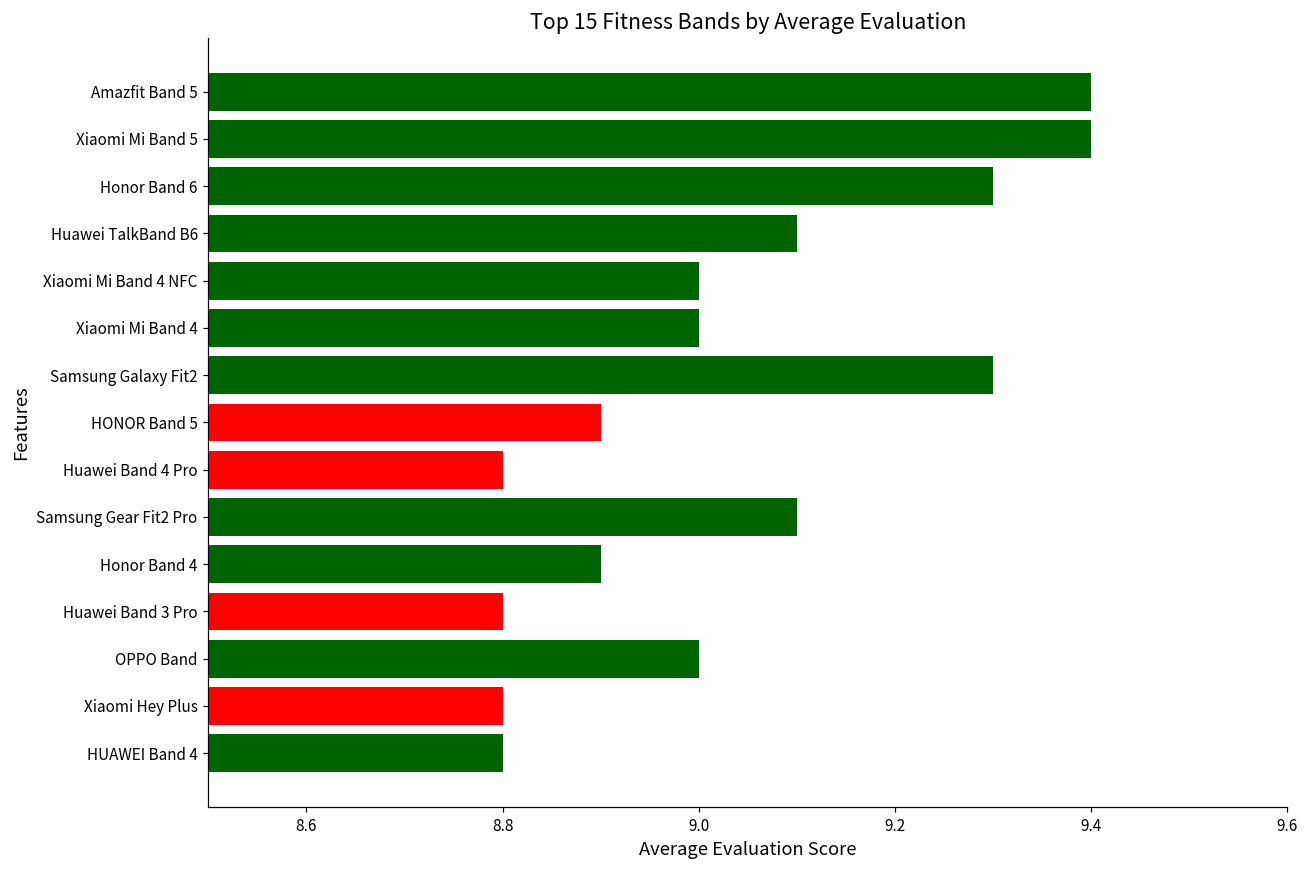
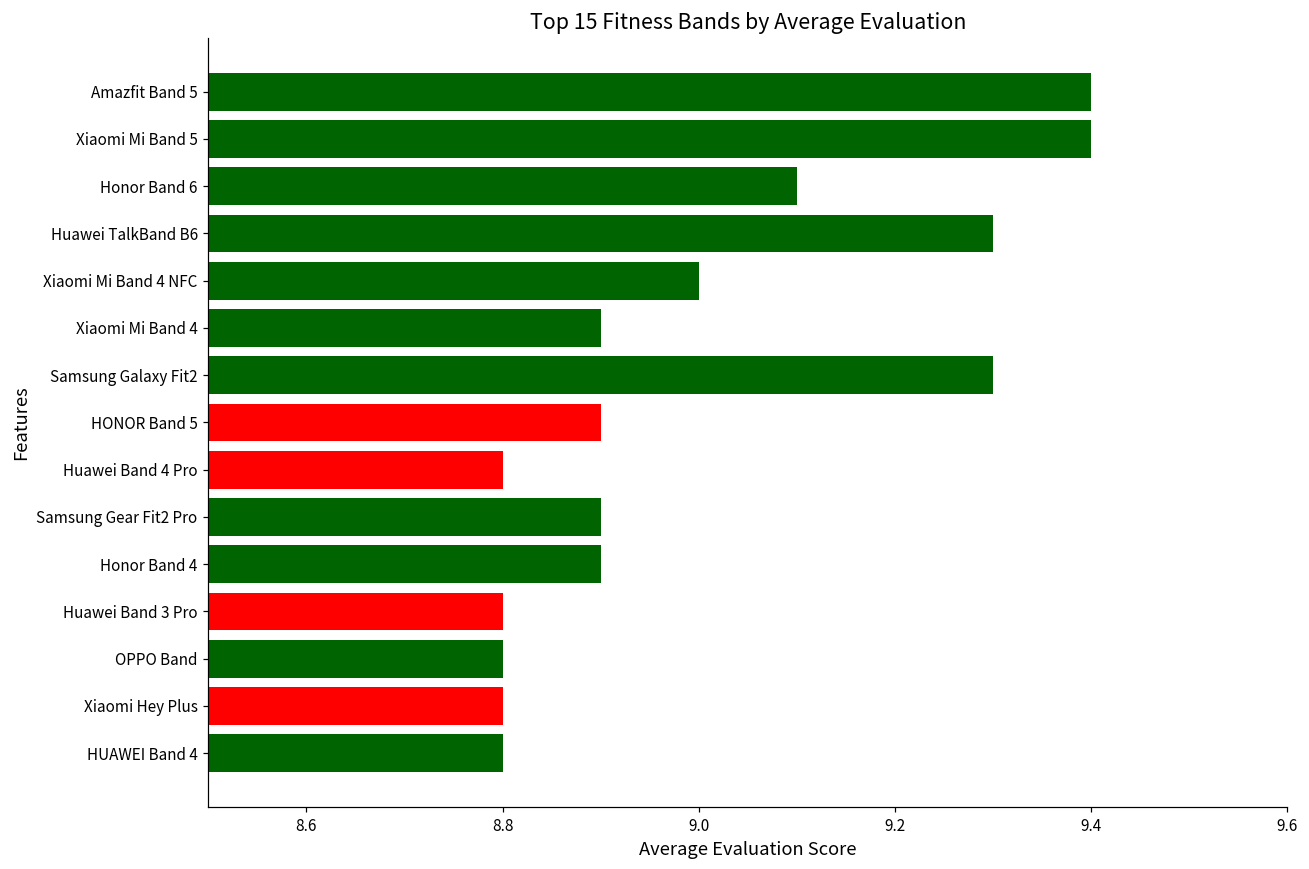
Honor Band 6: 9.3 -> 9.1
Huawei TalkBand B6: 9.1 -> 9.3
Xiaomi Mi Band 4: 9.0 -> 8.9
Samsung Gear Fit2 Pro: 9.1 -> 8.9
OPPO Band: 9.0 -> 8.8
